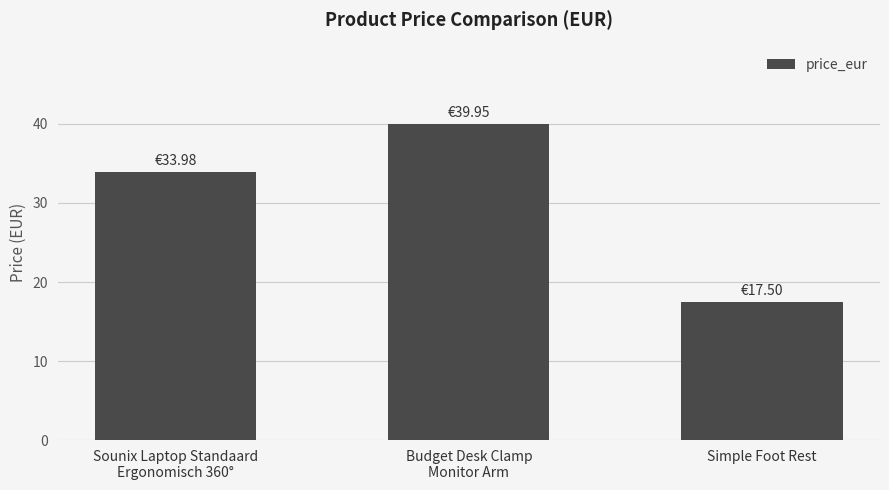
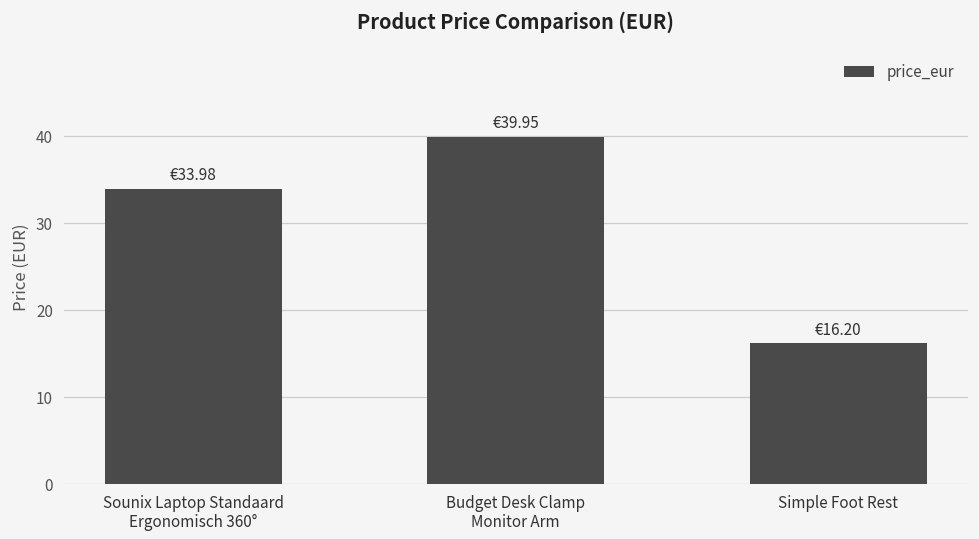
Simple Foot Rest: €17.50 -> €16.20
